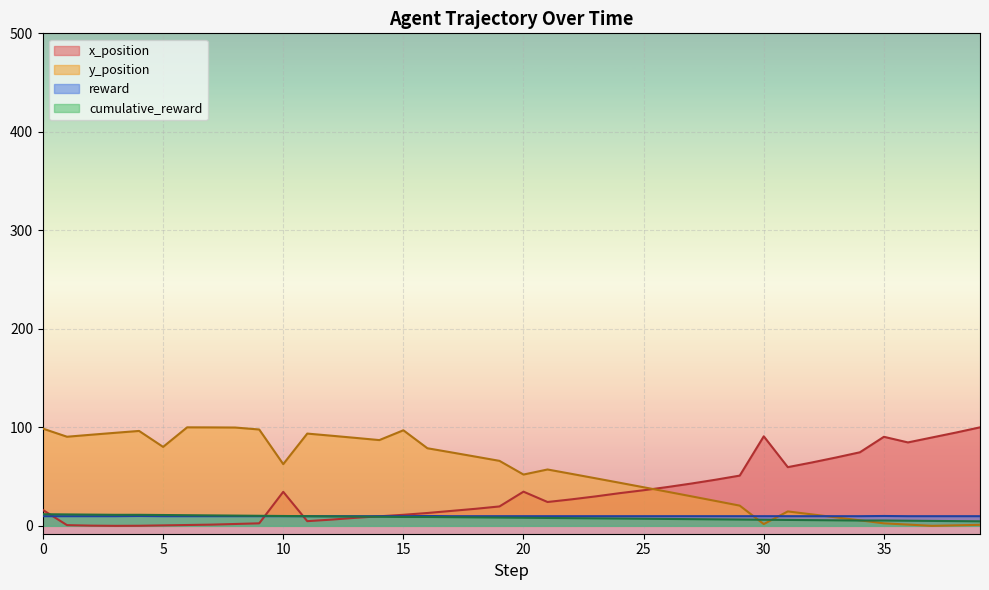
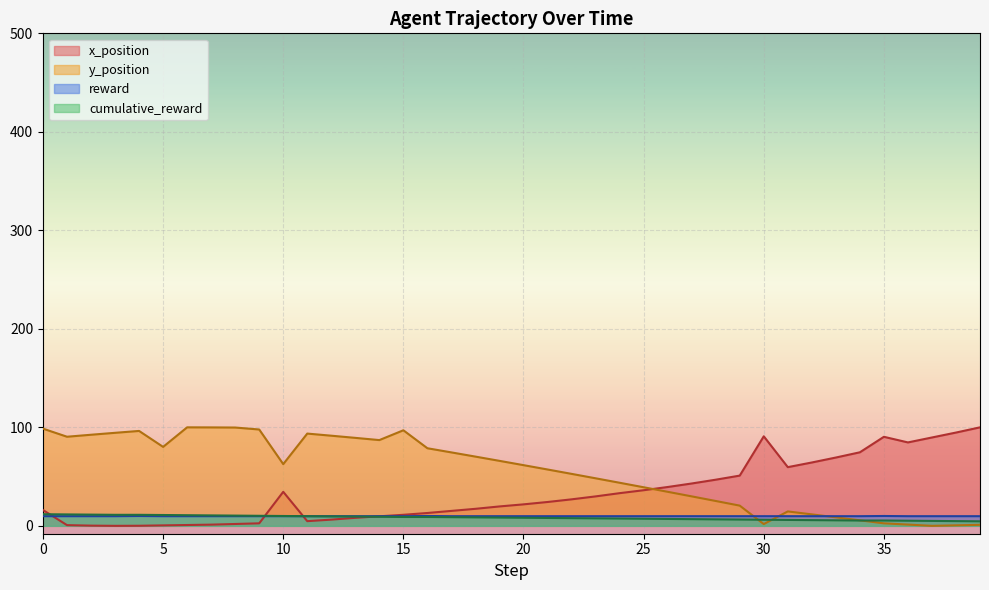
x_position, 20: 30 -> 20
y_position, 20: 50 -> 60
